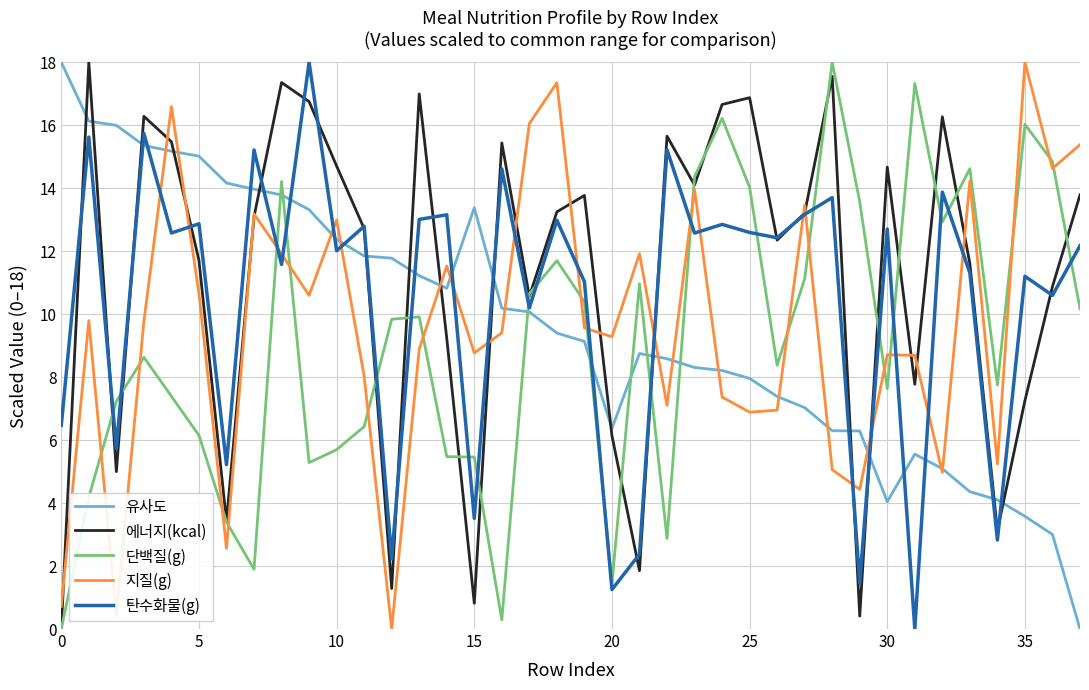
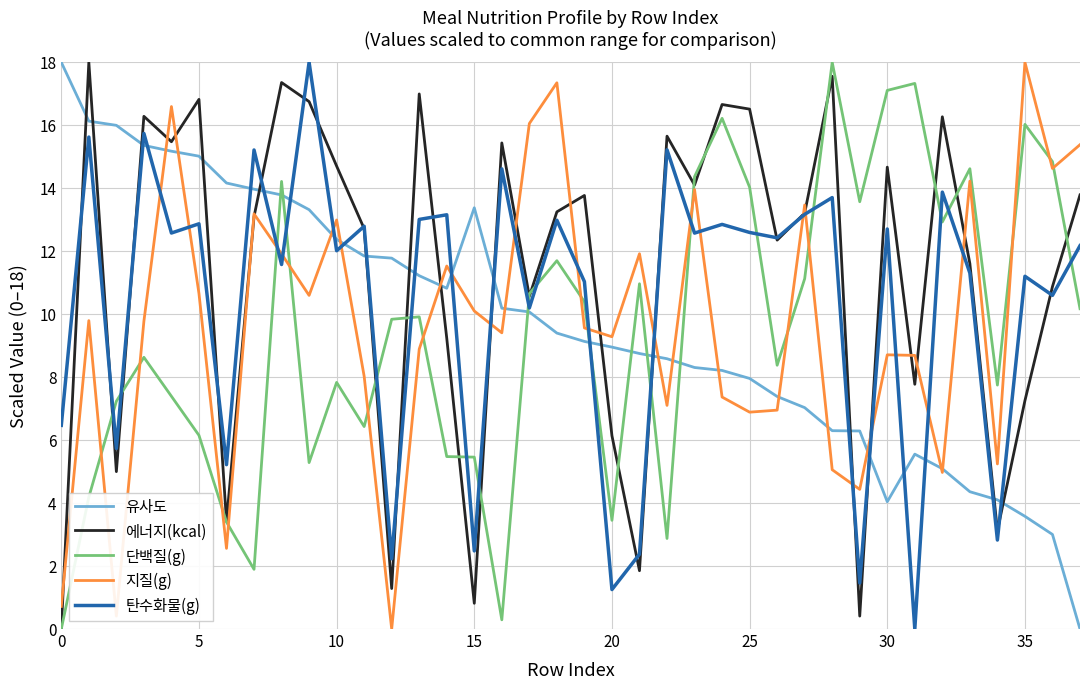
에너지(kcal), 5: 11.7 -> 16.8
단백질(g), 10: 5.7 -> 7.8
지질(g), 15: 8.8 -> 10.1
탄수화물(g), 15: 3.5 -> 2.5
유사도, 20: 6.4 -> 9.0
단백질(g), 20: 1.4 -> 3.5
에너지(kcal), 25: 16.9 -> 16.5
단백질(g), 30: 7.6 -> 17.1
